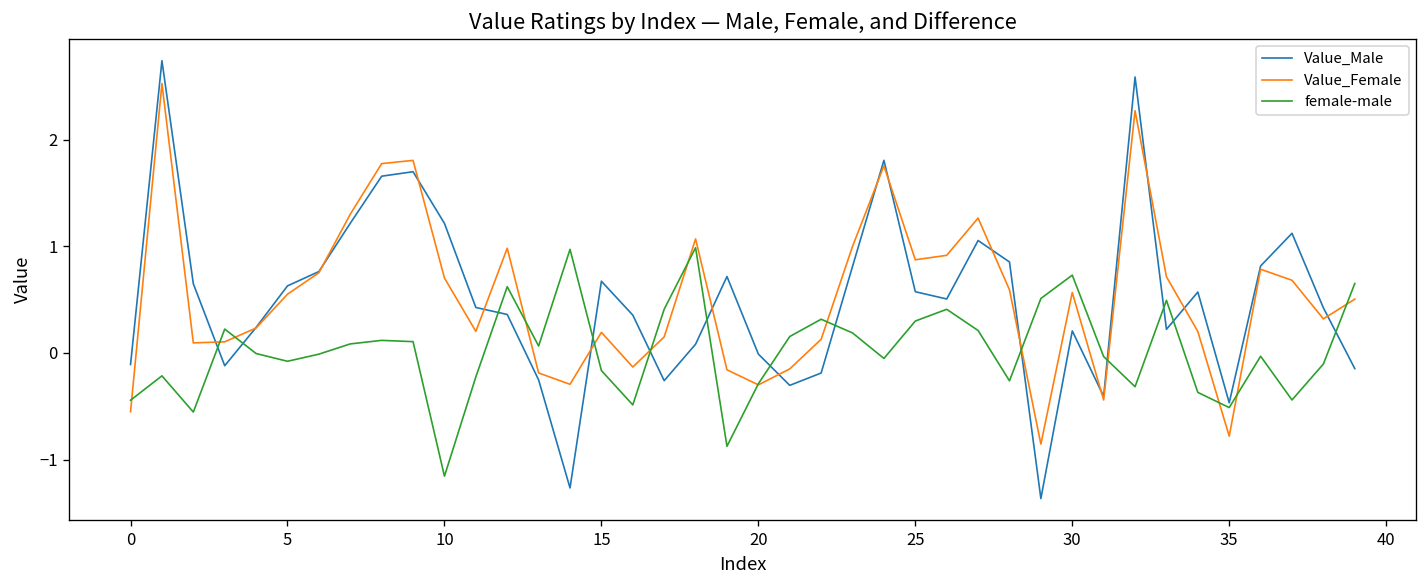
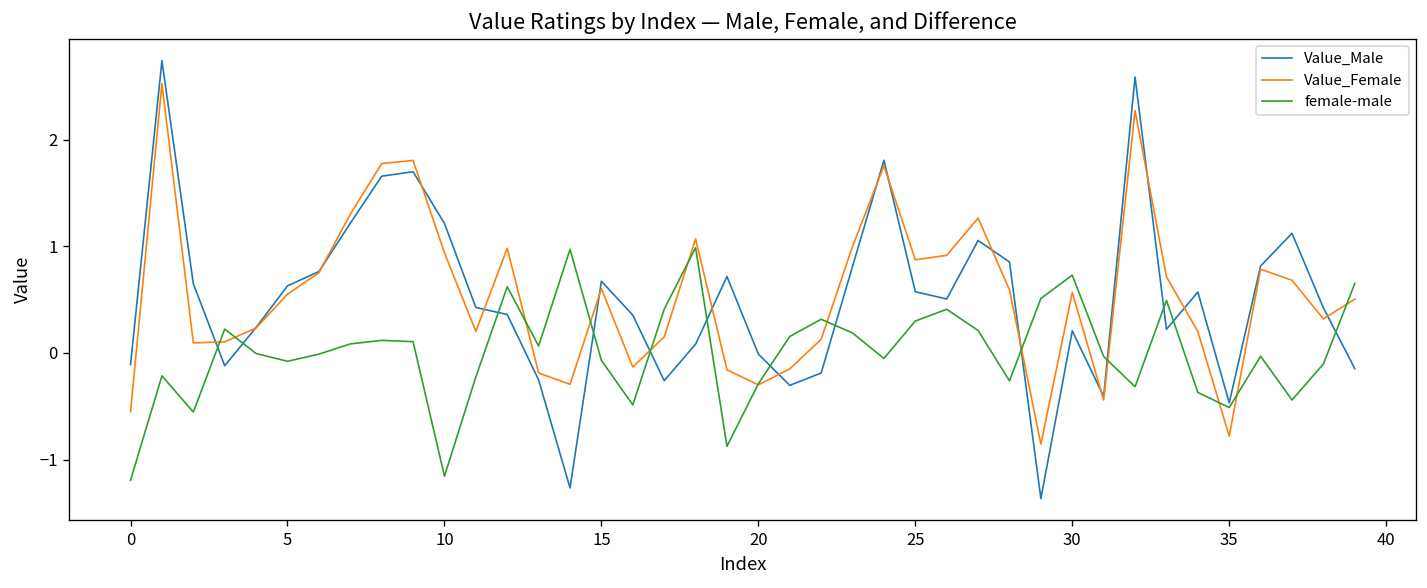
female-male, 0: -0.4 -> -1.2
Value_Female, 10: 0.7 -> 0.9
Value_Female, 15: 0.2 -> 0.6
female-male, 15: -0.2 -> -0.1
